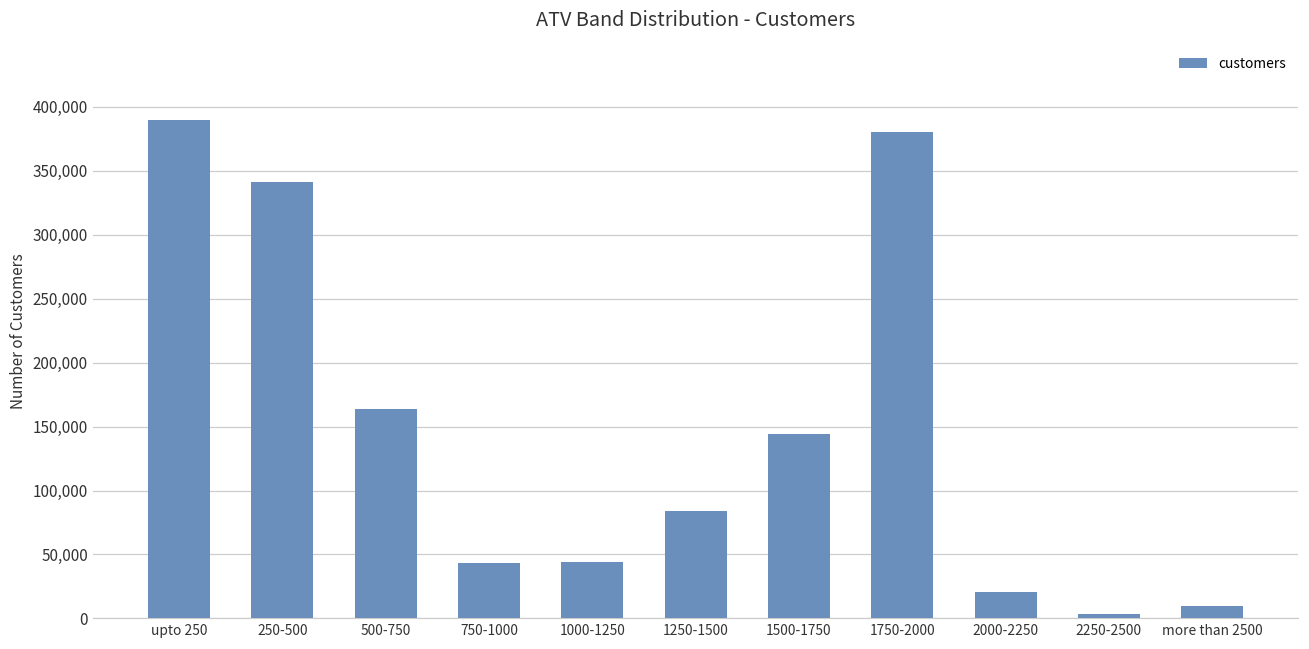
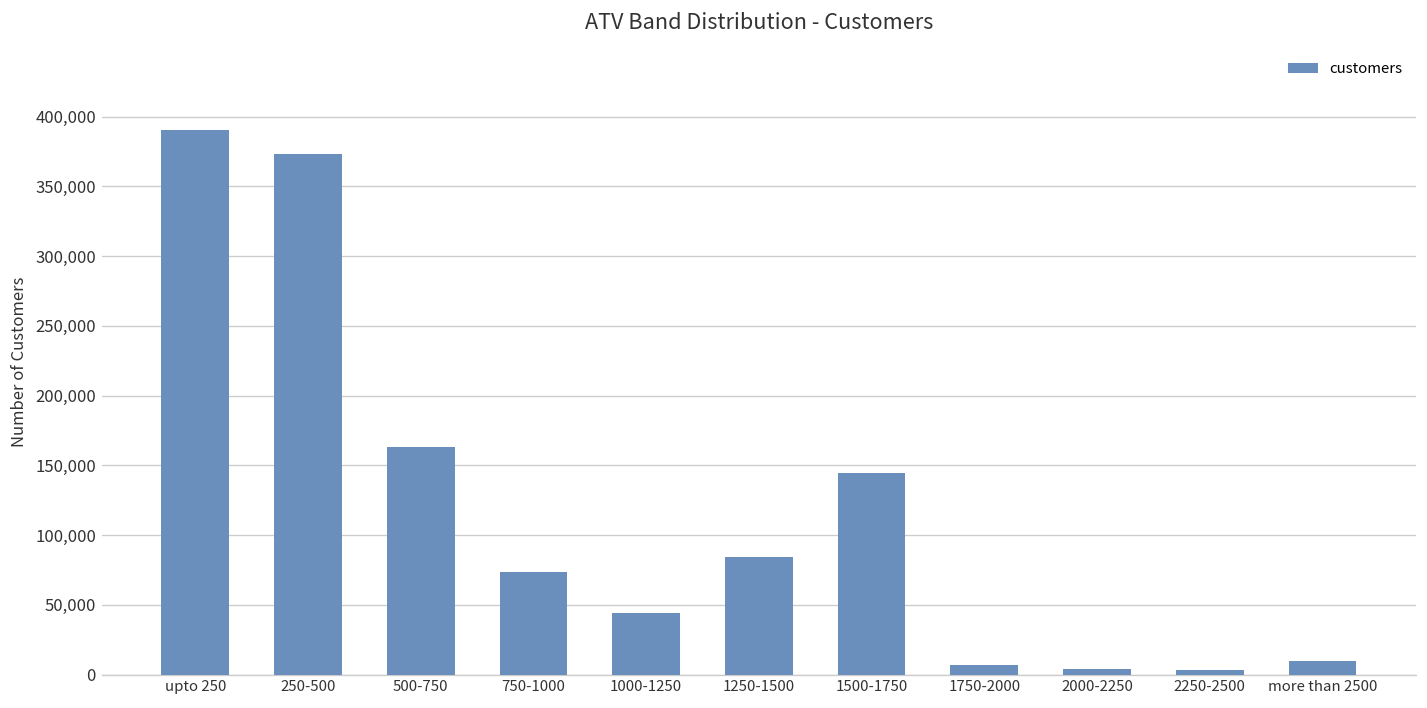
250-500: 341,000 -> 373,000
750-1000: 43,000 -> 74,000
1750-2000: 380,000 -> 7,000
2000-2250: 21,000 -> 4,000
